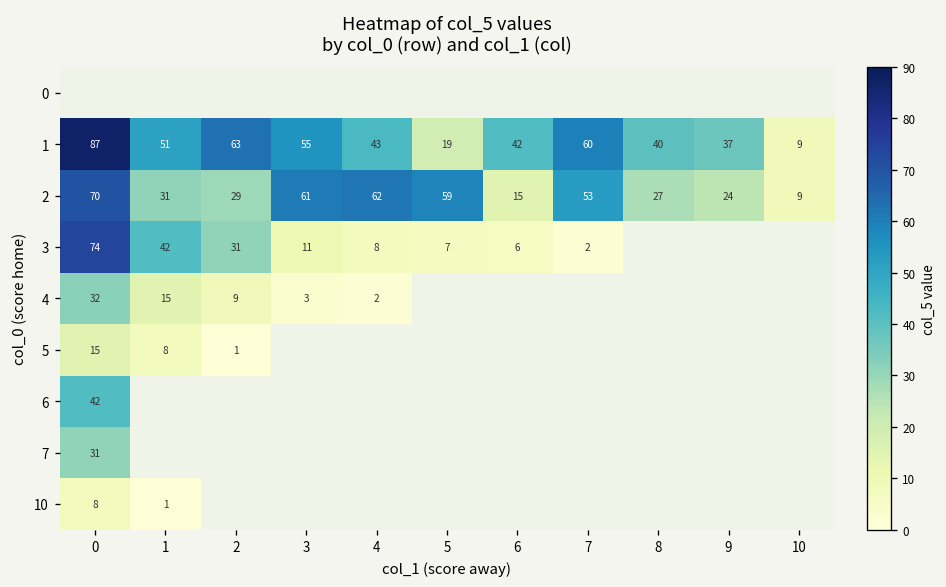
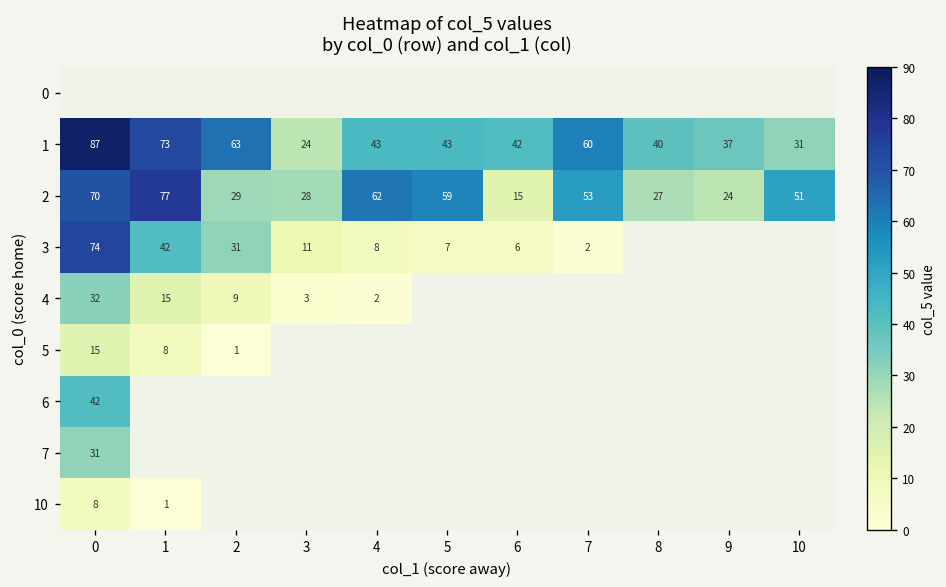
1, 1: 51 -> 73
1, 3: 55 -> 24
1, 5: 19 -> 43
1, 10: 9 -> 31
2, 1: 31 -> 77
2, 3: 61 -> 28
2, 10: 9 -> 51
